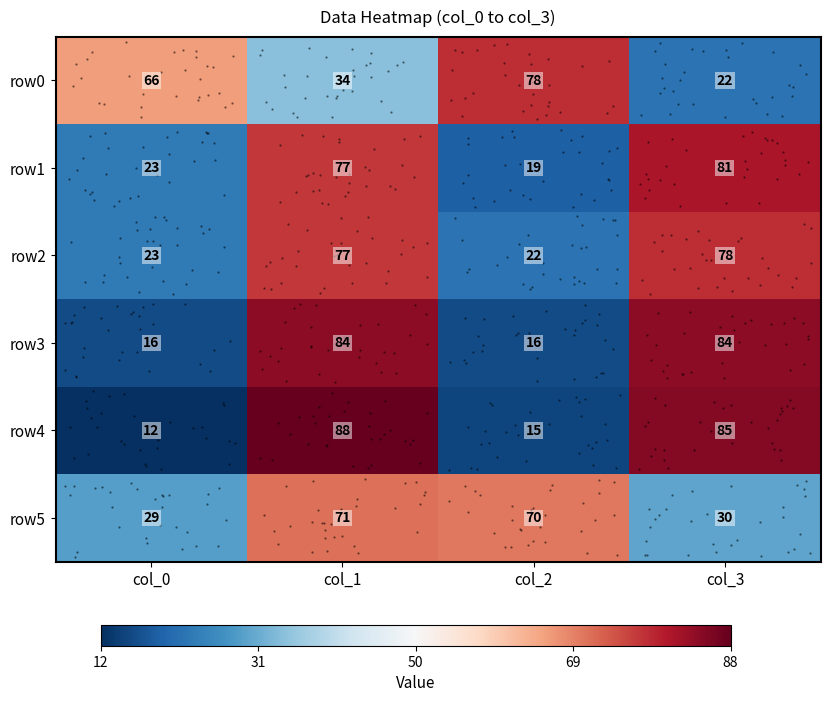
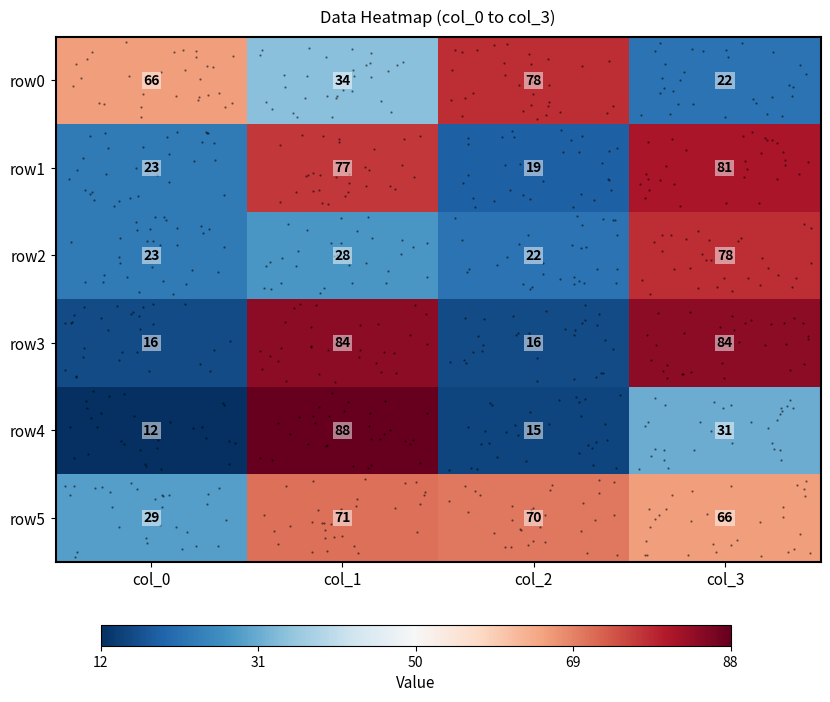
row2, col_1: 77 -> 28
row4, col_3: 85 -> 31
row5, col_3: 30 -> 66
